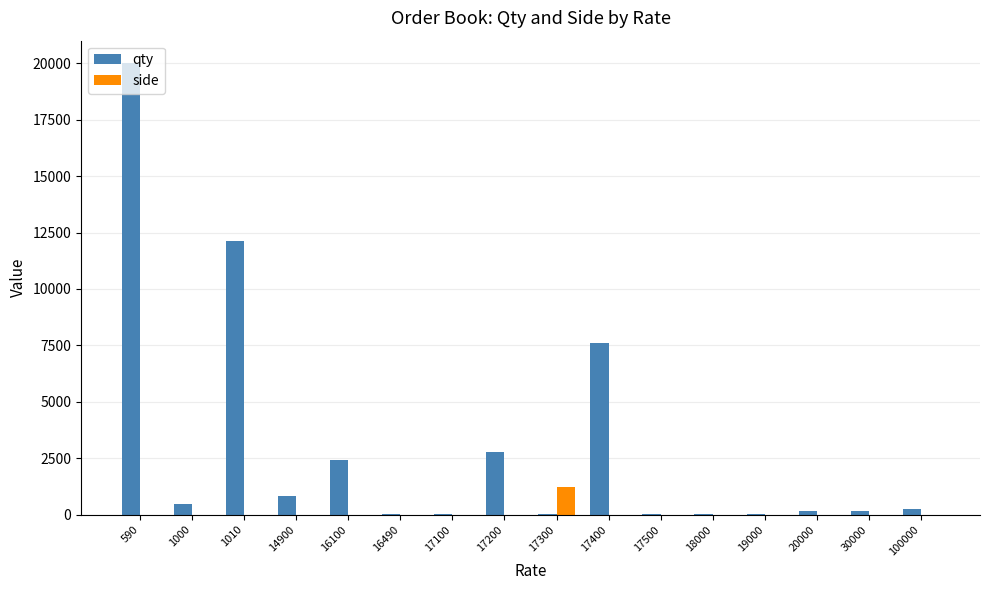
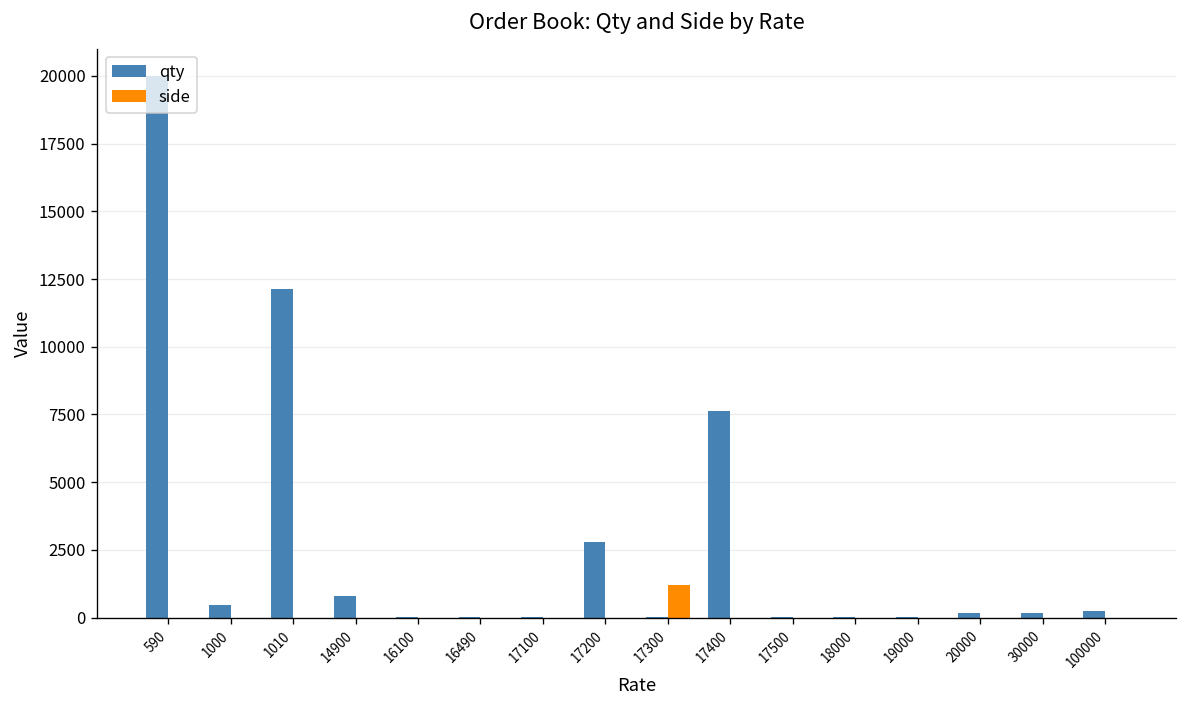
qty, 16100: 2400 -> 0
